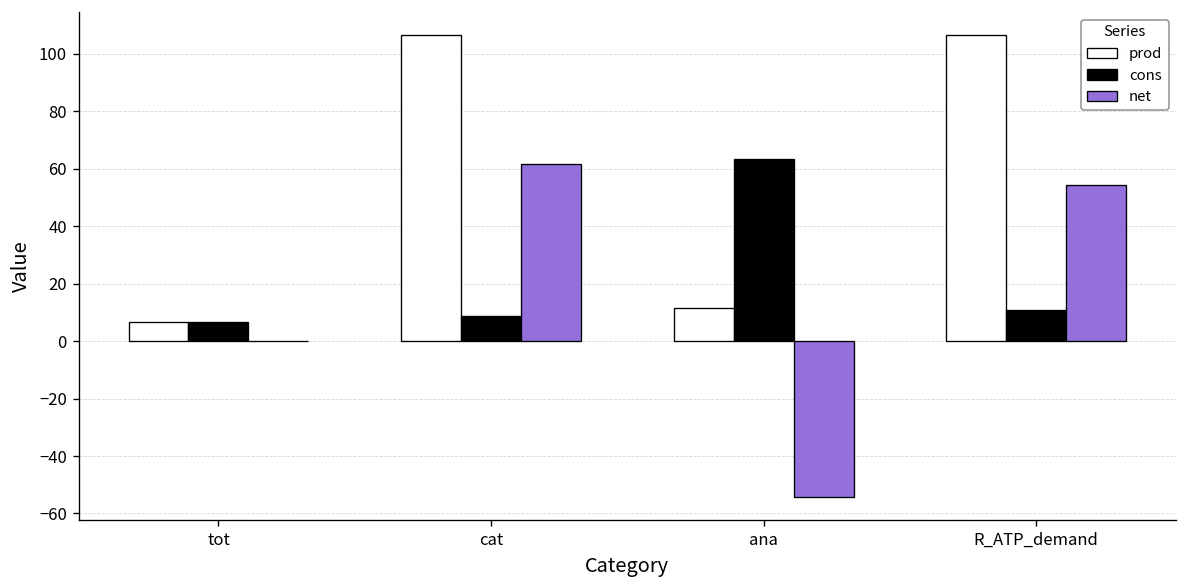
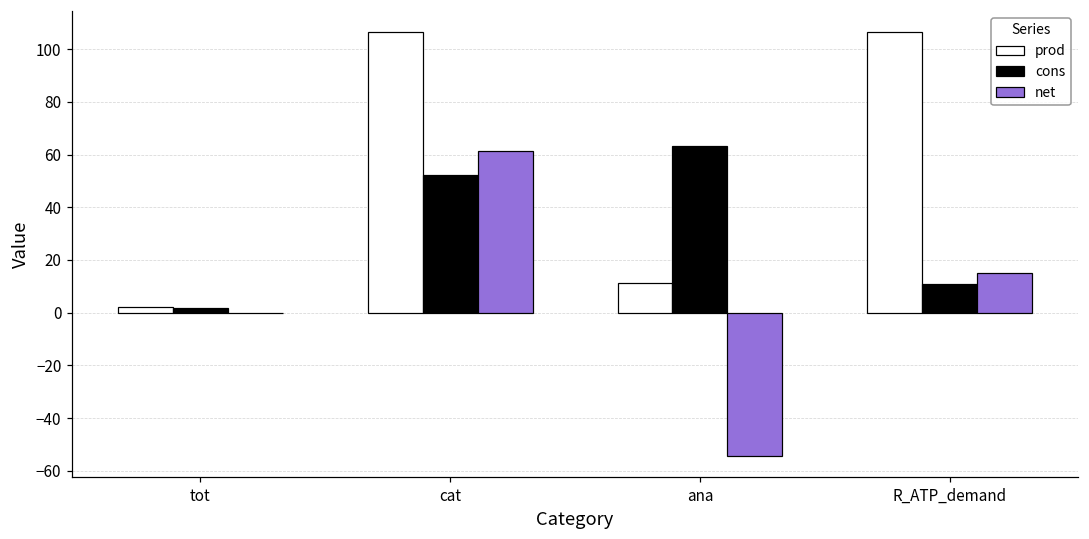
prod, tot: 7 -> 2
cons, tot: 7 -> 2
cons, cat: 9 -> 52
net, R_ATP_demand: 54 -> 15
